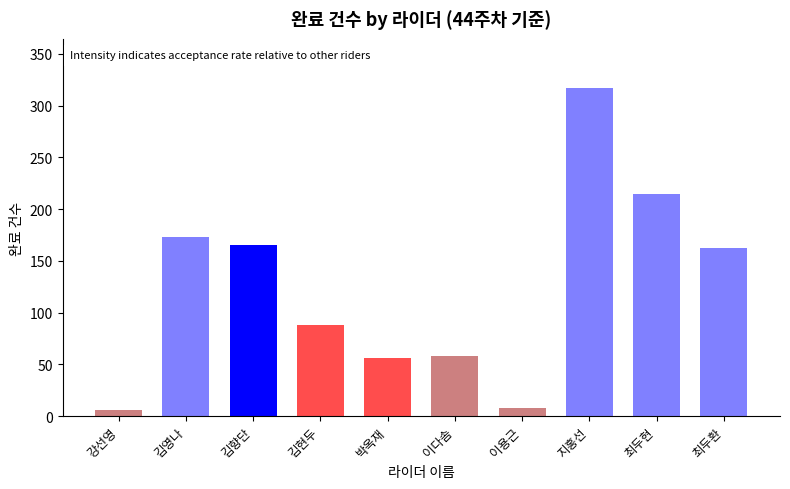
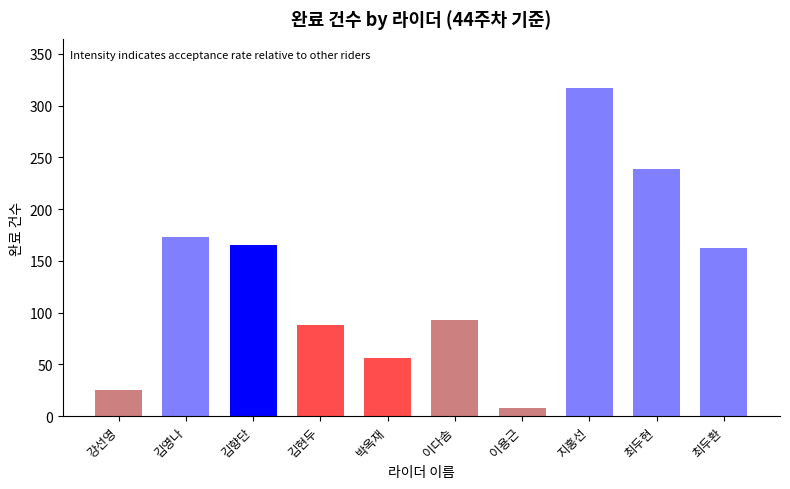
강선영: 6 -> 25
이다솜: 58 -> 93
최두현: 215 -> 239
